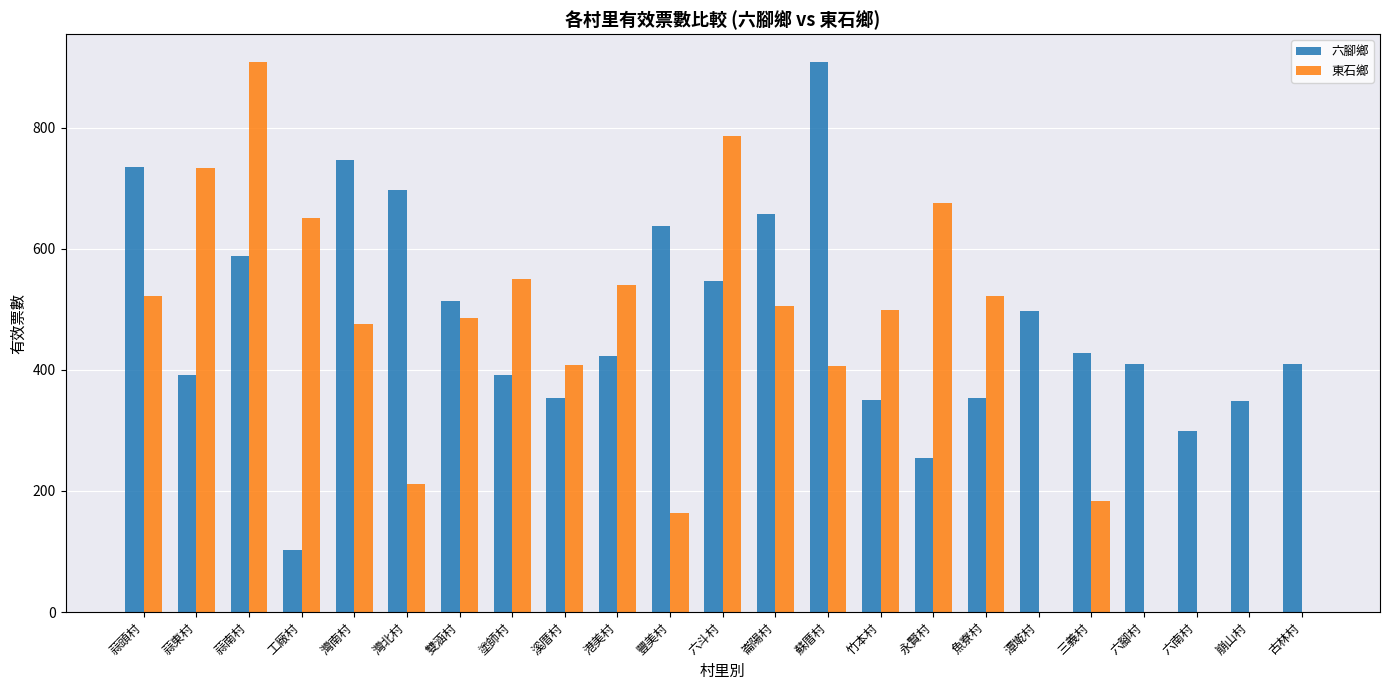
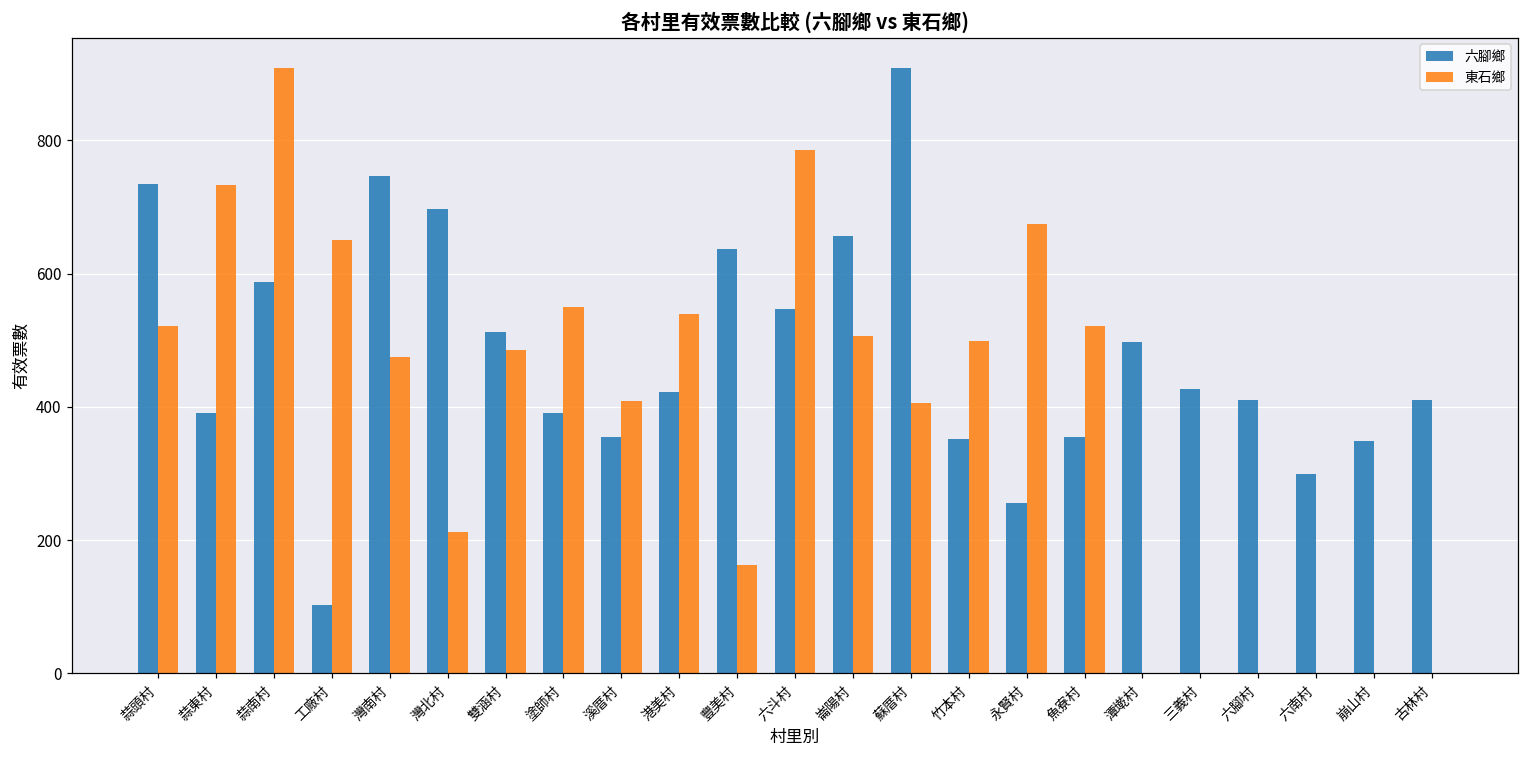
東石鄉, 三義村: 180 -> 0
